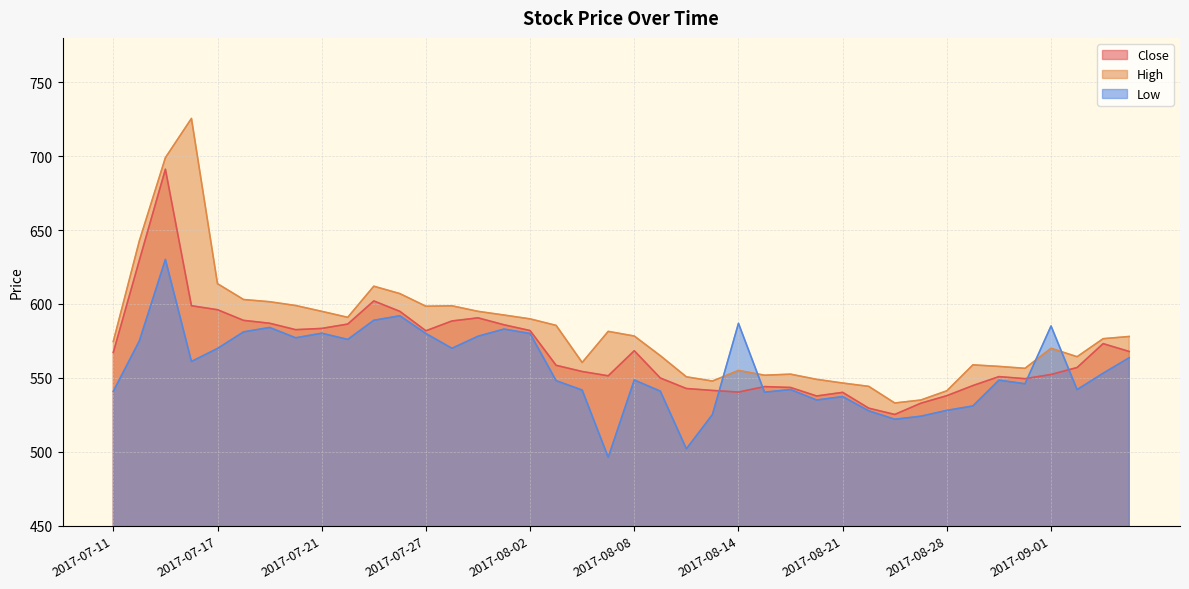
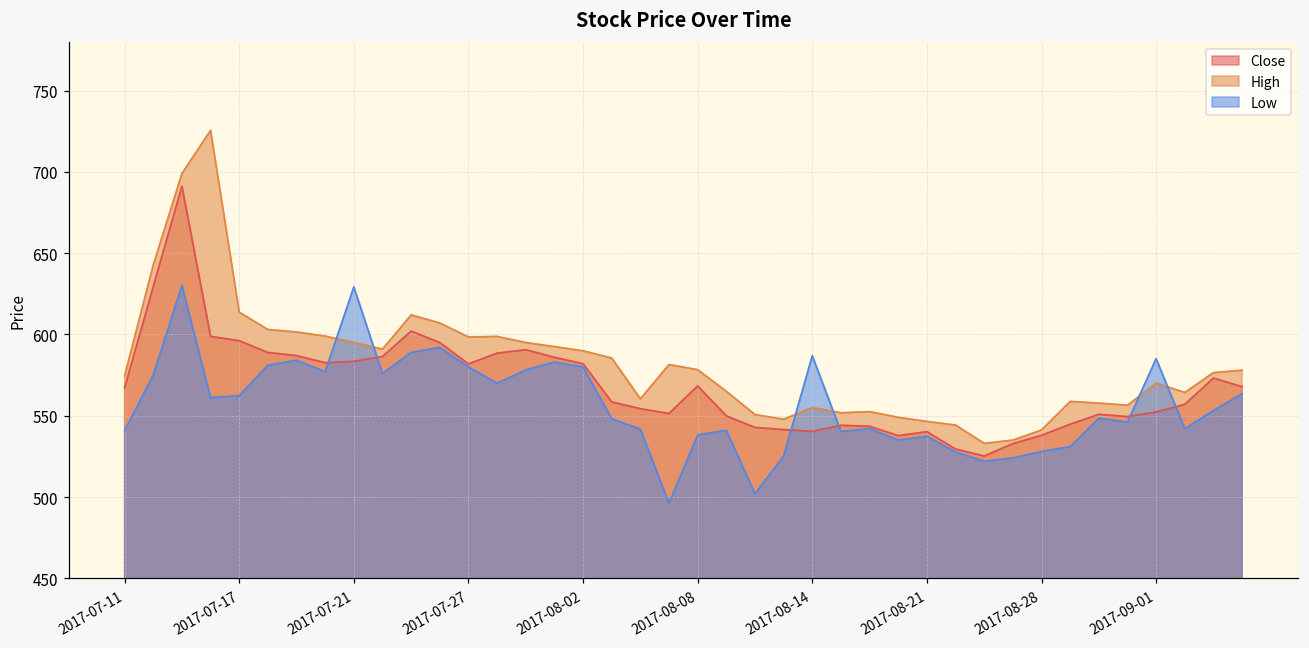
Low, 2017-07-17: 570 -> 562
Low, 2017-07-21: 580 -> 629
Low, 2017-08-08: 549 -> 538
